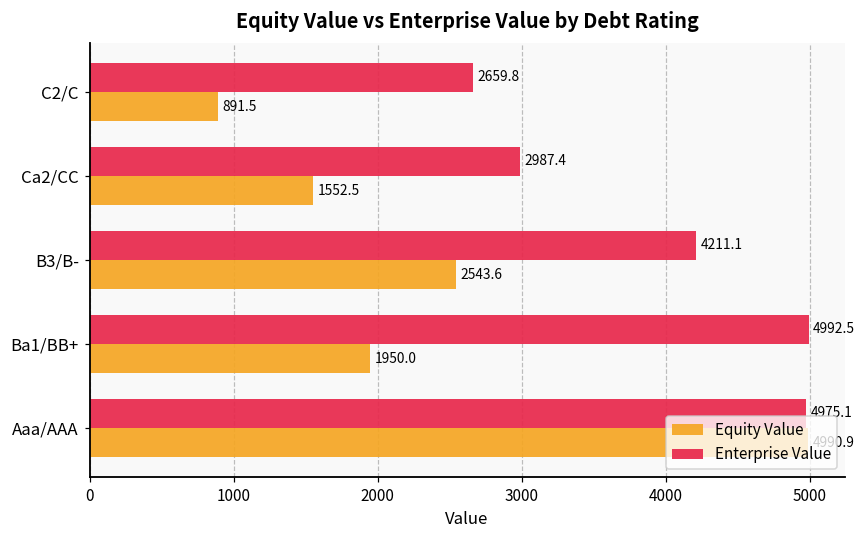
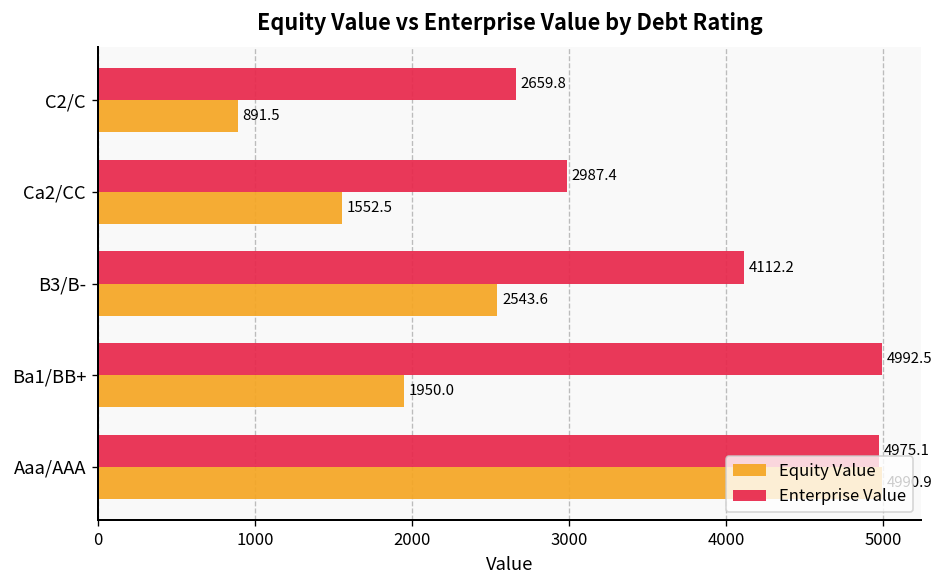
Enterprise Value, B3/B-: 4211.1 -> 4112.2
